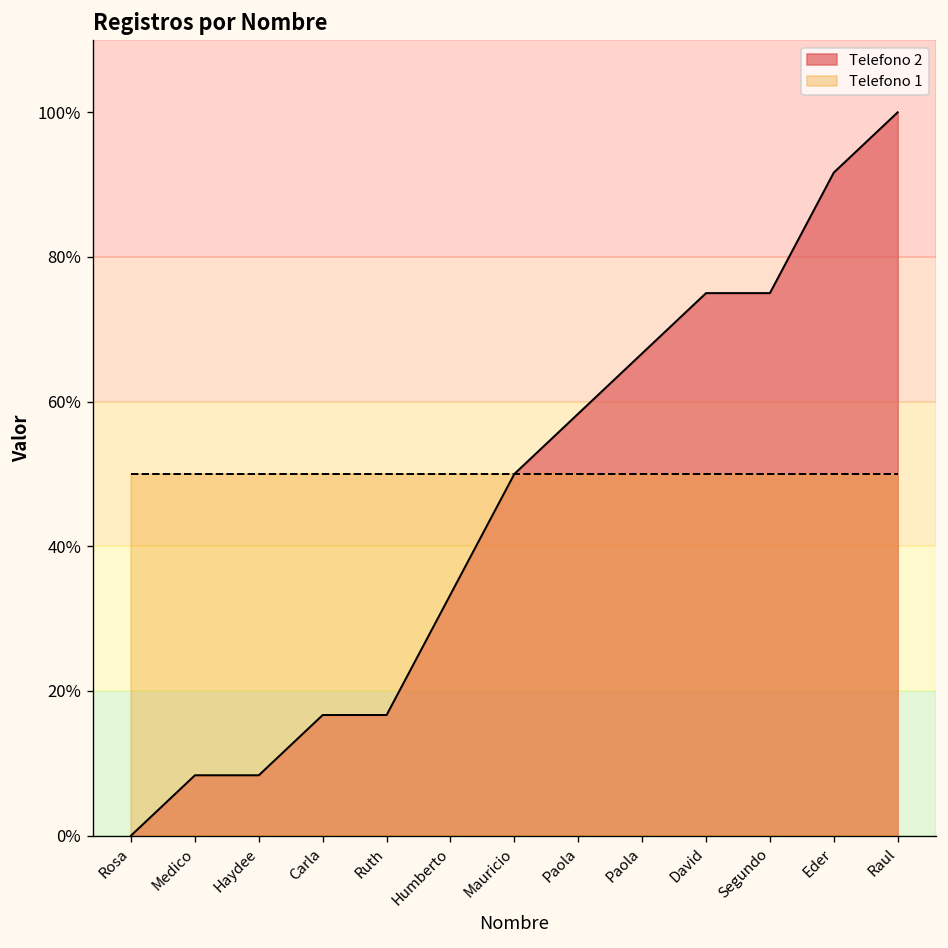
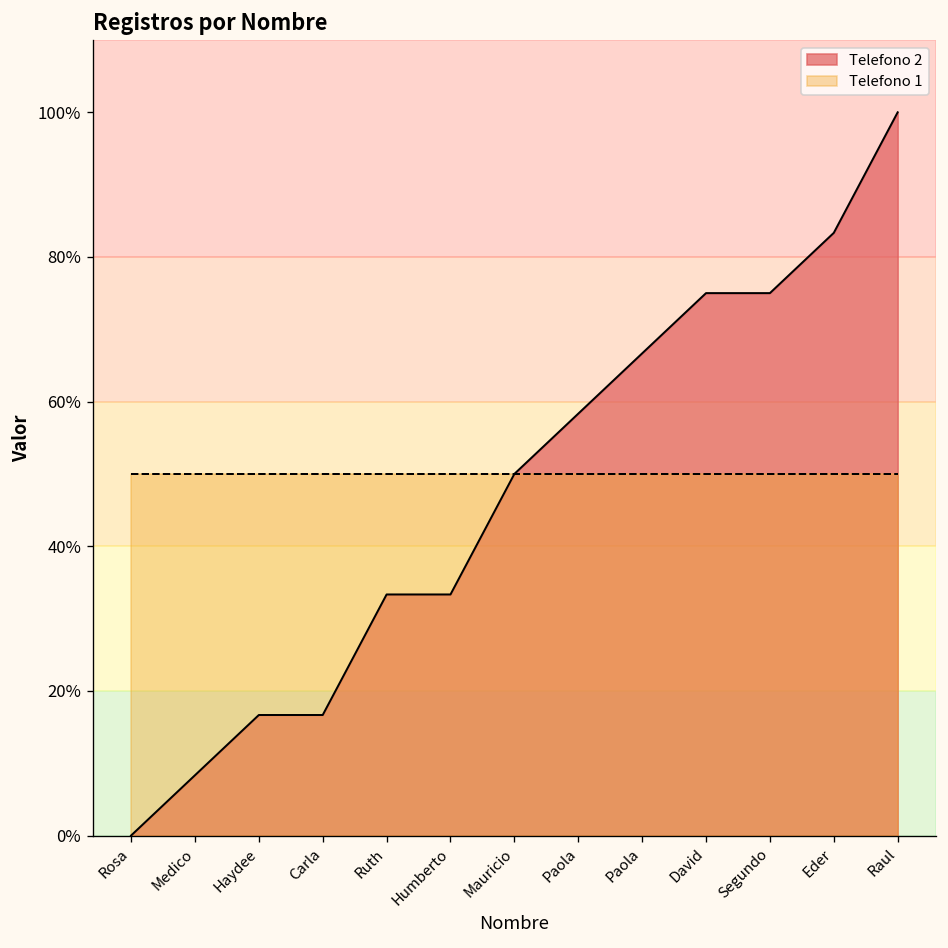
Telefono 2, Haydee: 8% -> 17%
Telefono 2, Ruth: 17% -> 33%
Telefono 2, Eder: 92% -> 83%
